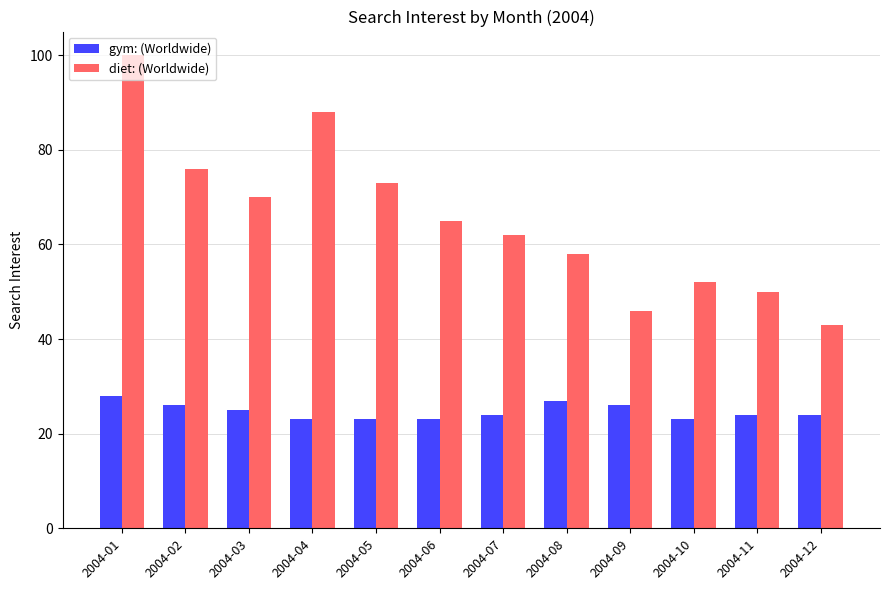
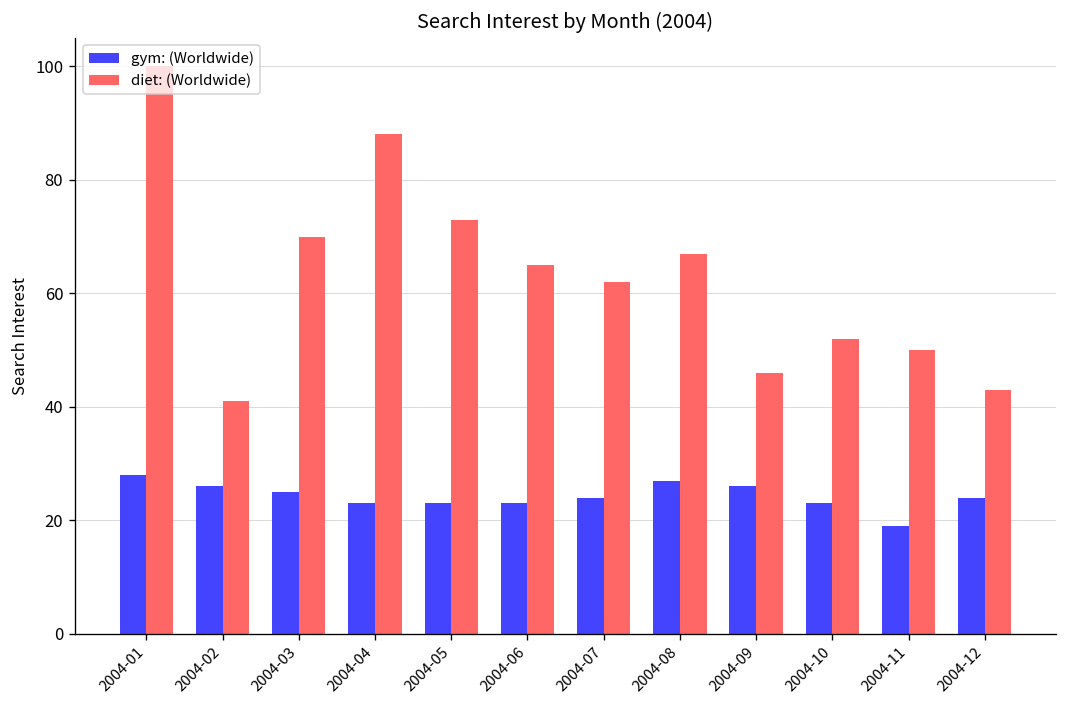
diet: (Worldwide), 2004-02: 76 -> 41
diet: (Worldwide), 2004-08: 58 -> 67
gym: (Worldwide), 2004-11: 24 -> 19
